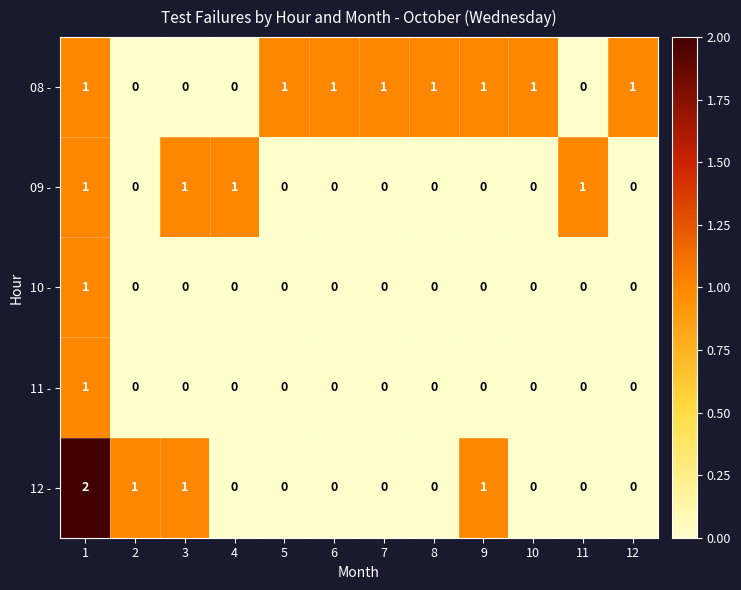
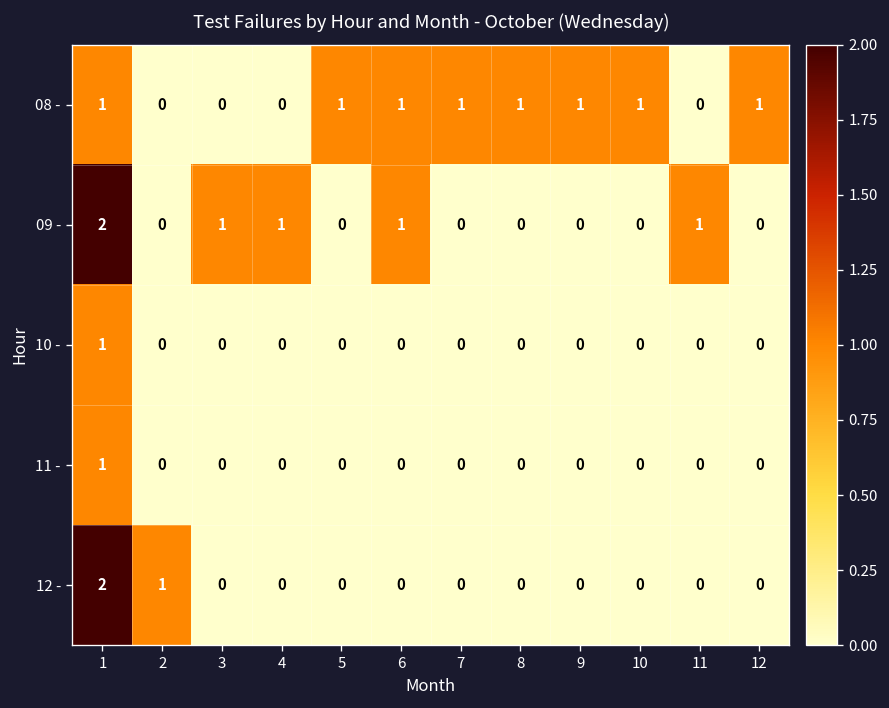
09 -, 1: 1 -> 2
09 -, 6: 0 -> 1
12 -, 3: 1 -> 0
12 -, 9: 1 -> 0
